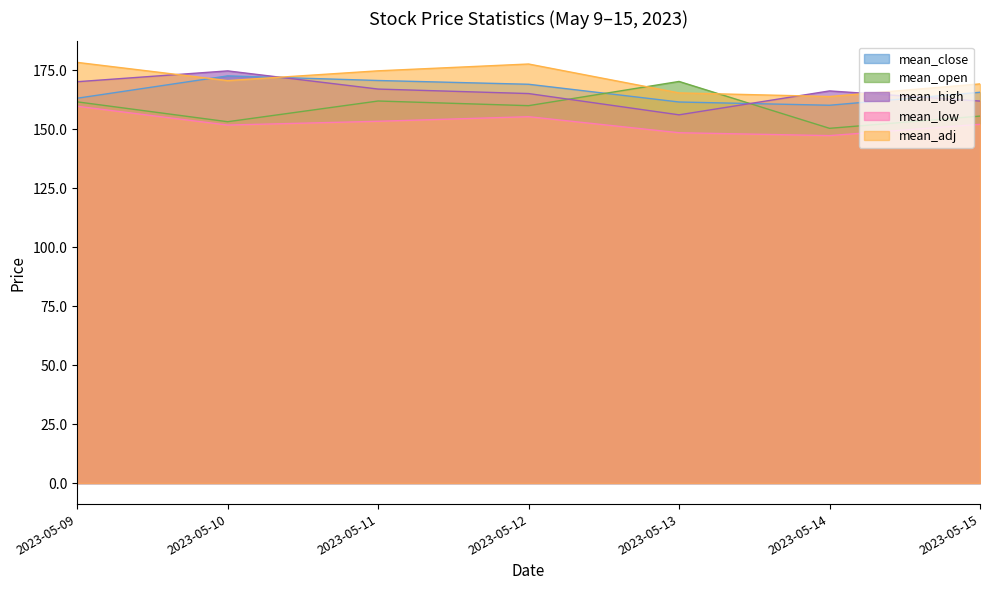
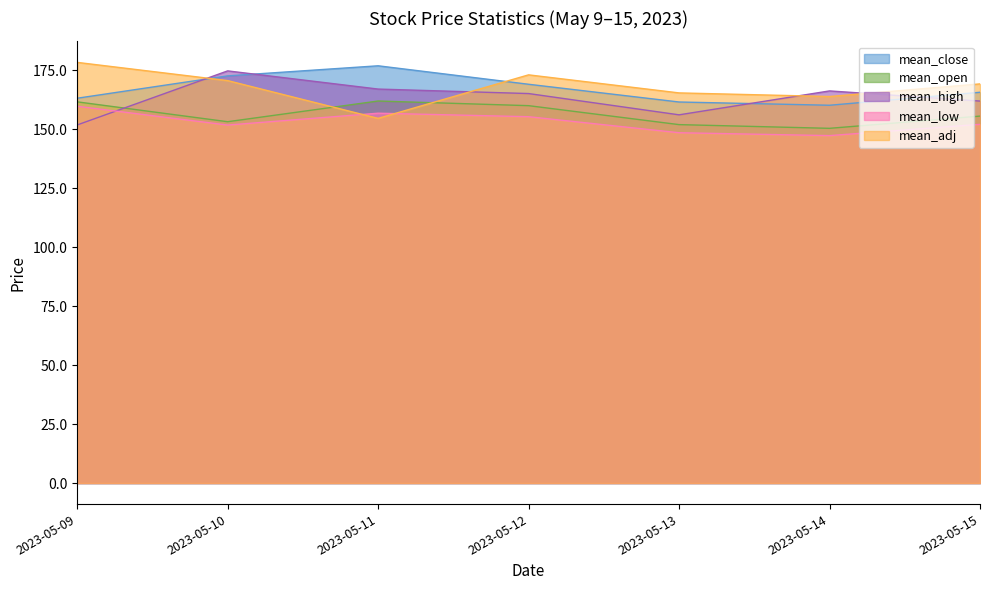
mean_high, 2023-05-09: 170 -> 152
mean_close, 2023-05-11: 171 -> 177
mean_low, 2023-05-11: 153 -> 157
mean_adj, 2023-05-11: 175 -> 155
mean_adj, 2023-05-12: 178 -> 173
mean_open, 2023-05-13: 170 -> 152
